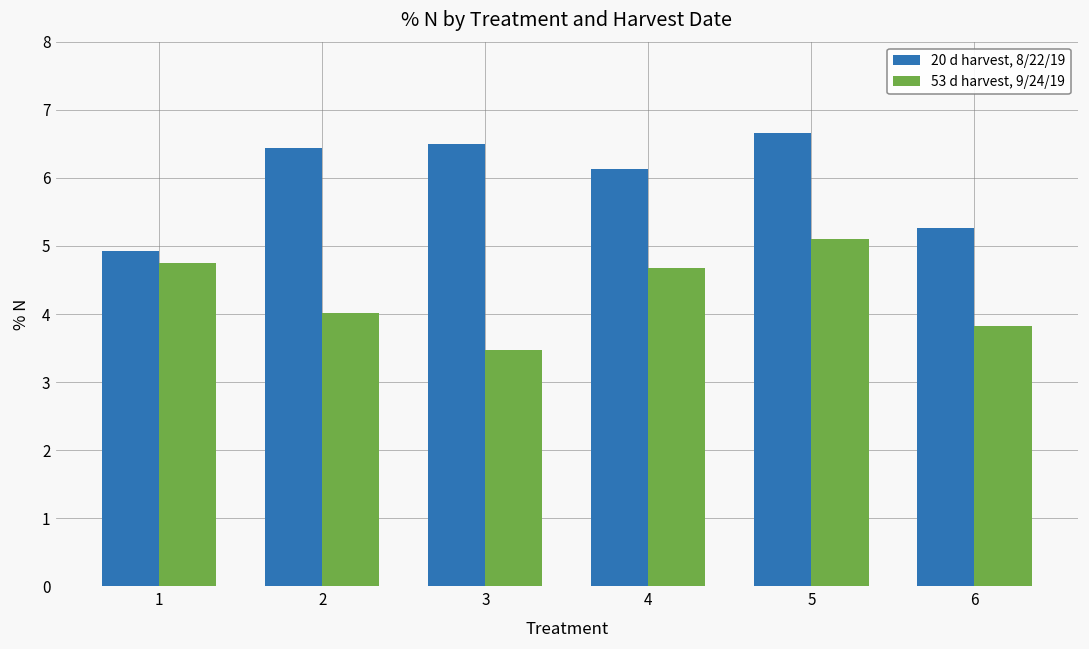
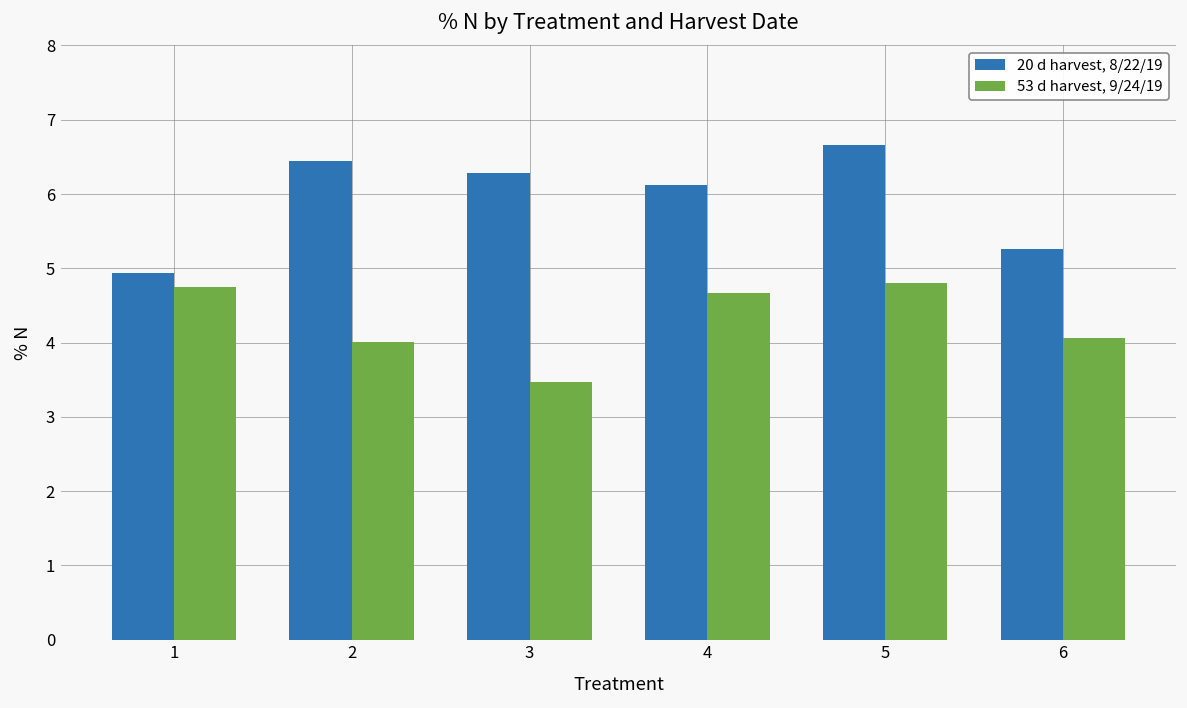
20 d harvest, 8/22/19, 3: 6.5 -> 6.3
53 d harvest, 9/24/19, 5: 5.1 -> 4.8
53 d harvest, 9/24/19, 6: 3.8 -> 4.1
